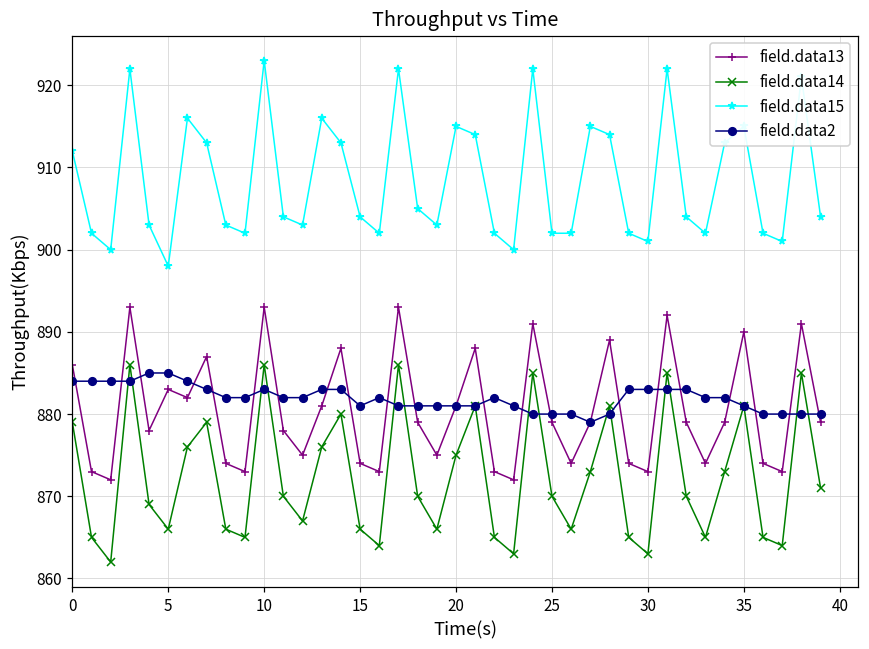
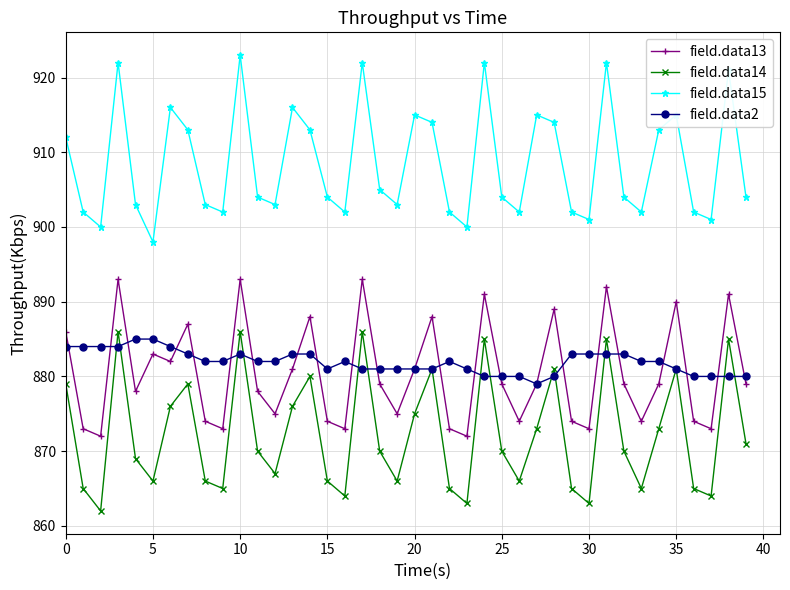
field.data15, 25: 902 -> 904
